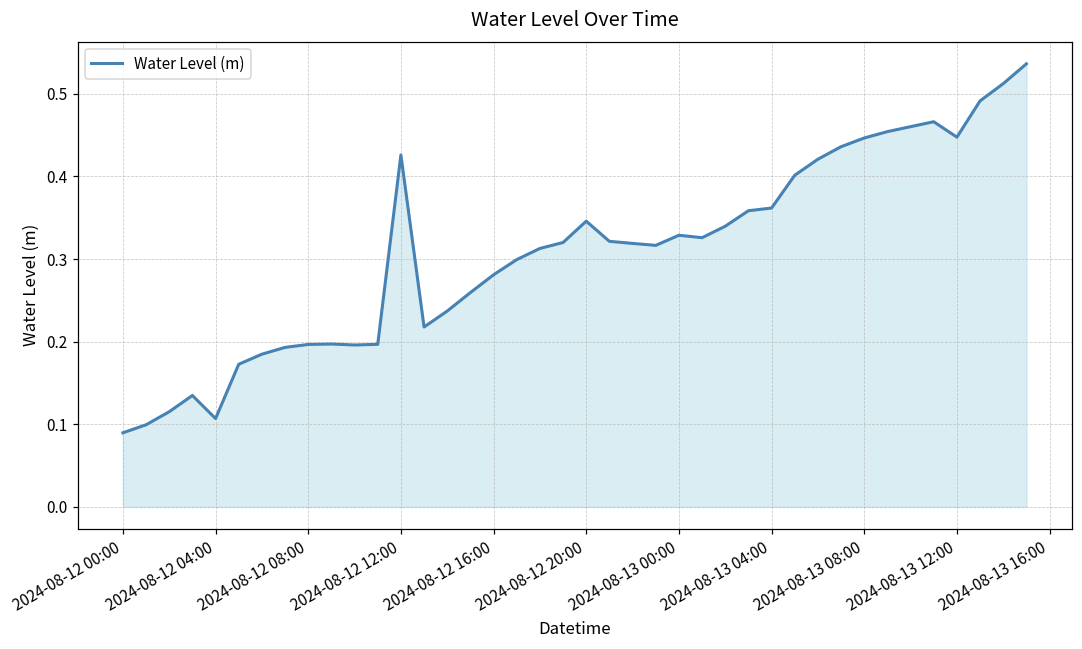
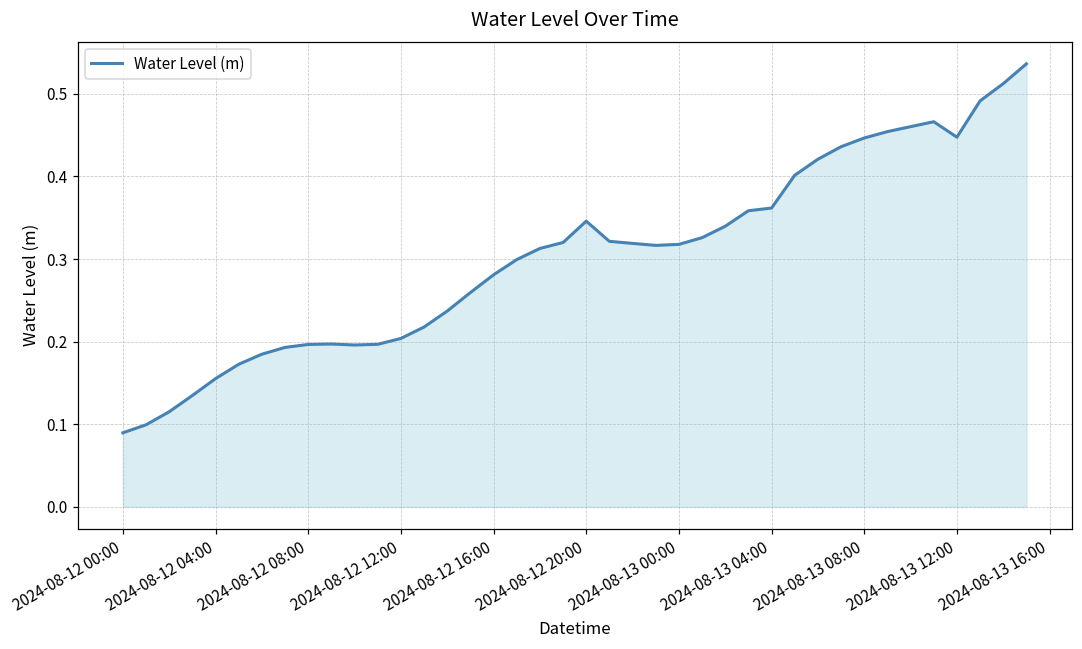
2024-08-12 04:00: 0.11 -> 0.16
2024-08-12 12:00: 0.43 -> 0.20
2024-08-13 00:00: 0.33 -> 0.32
